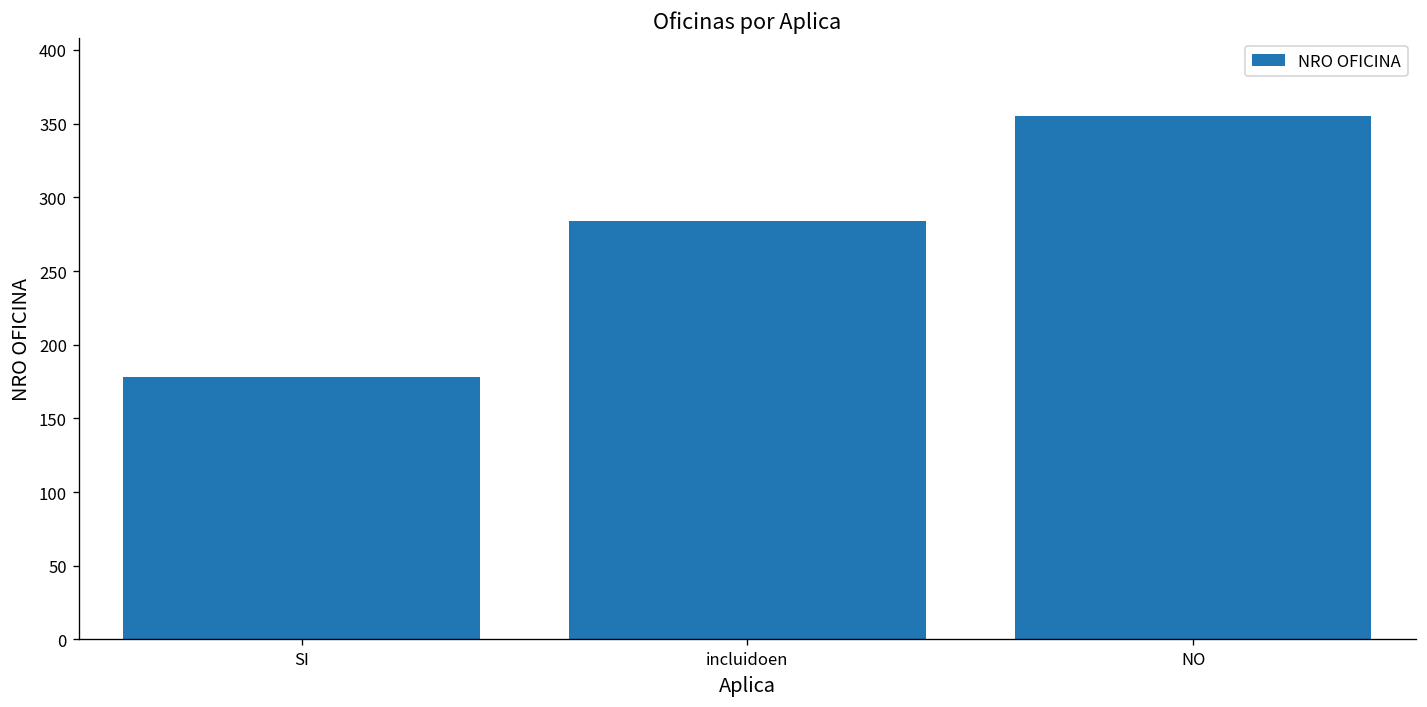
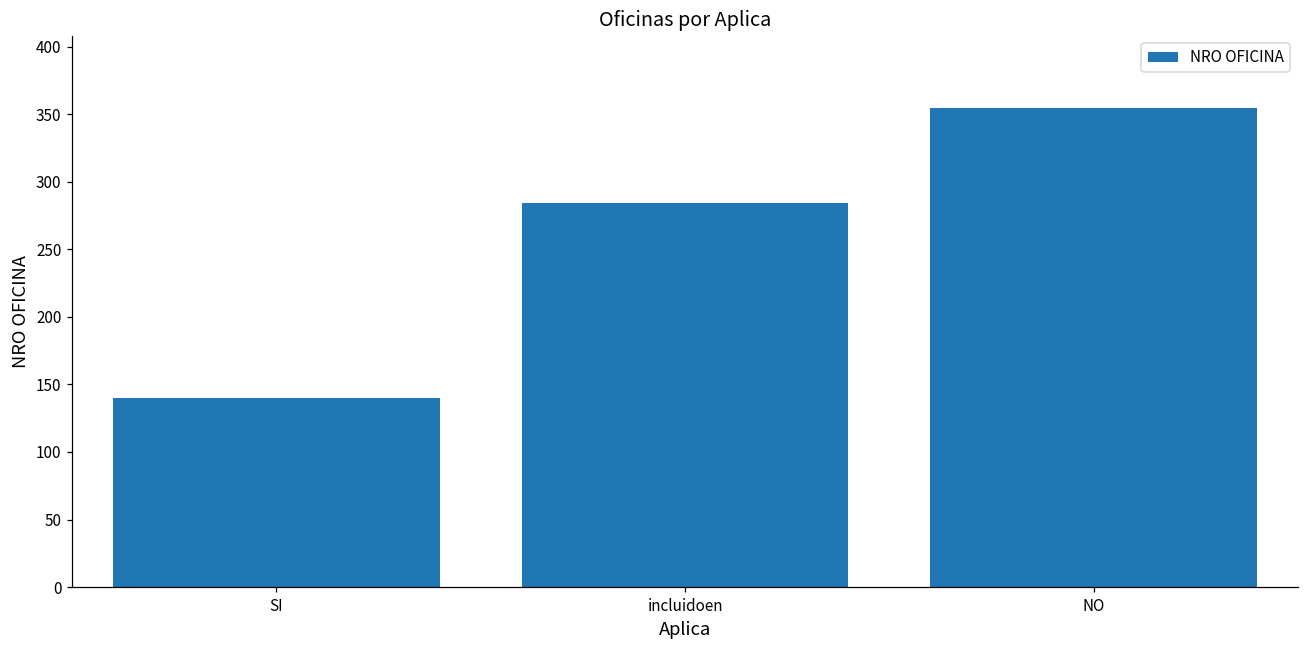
SI: 178 -> 140
